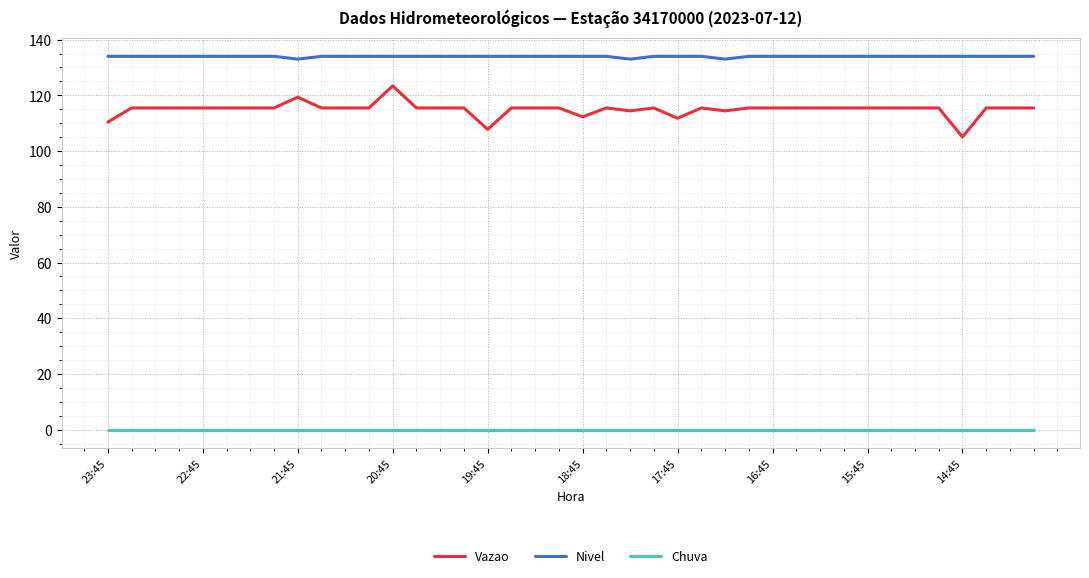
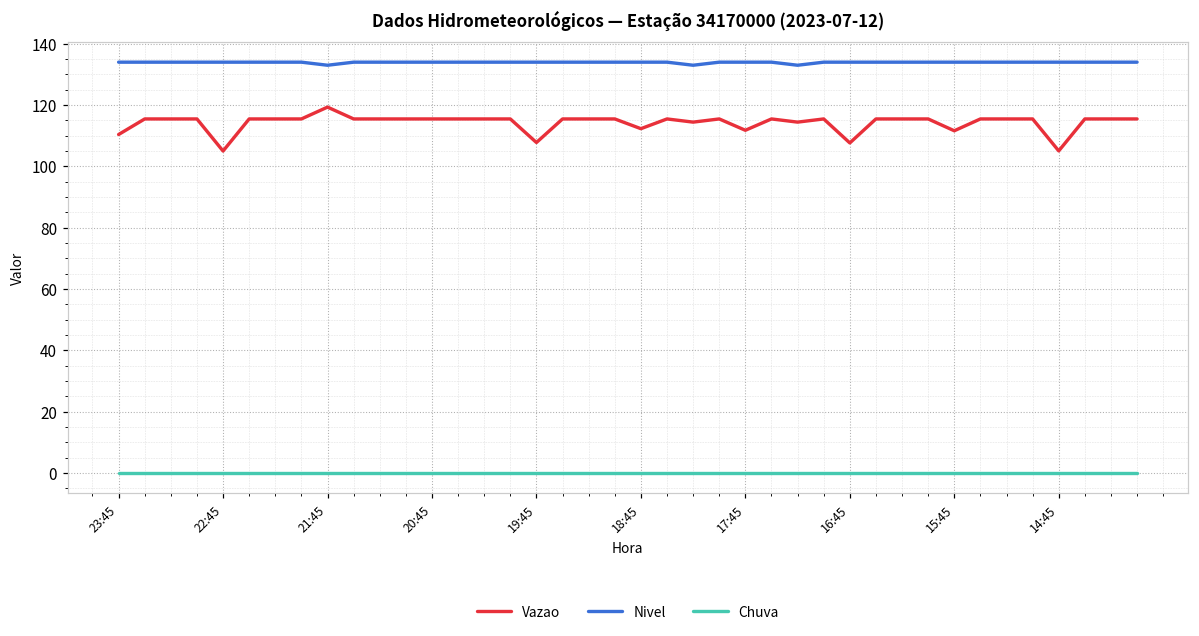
Vazao, 22:45: 115 -> 105
Vazao, 20:45: 123 -> 115
Vazao, 16:45: 115 -> 108
Vazao, 15:45: 115 -> 112
